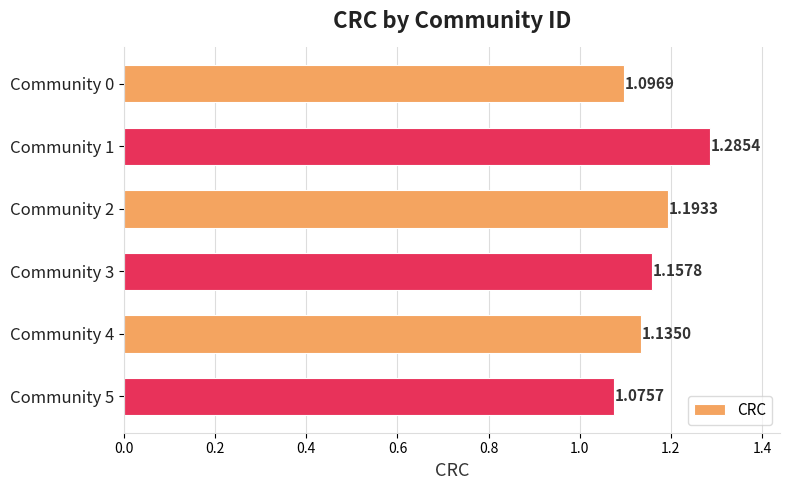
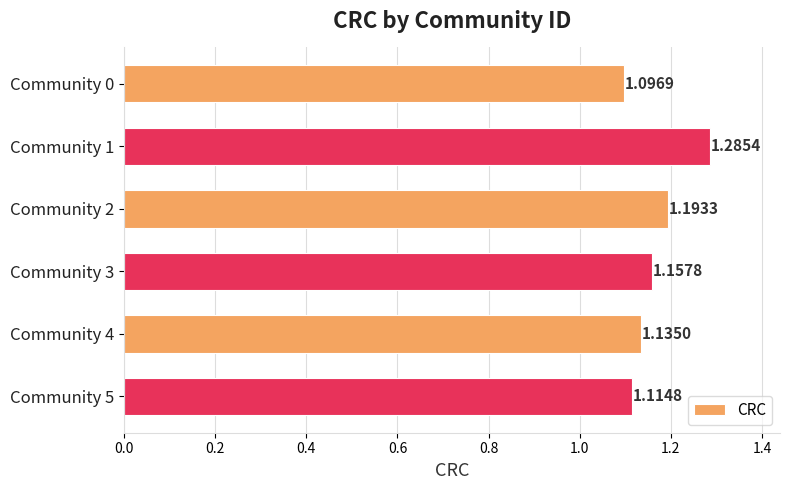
Community 5: 1.0757 -> 1.1148
